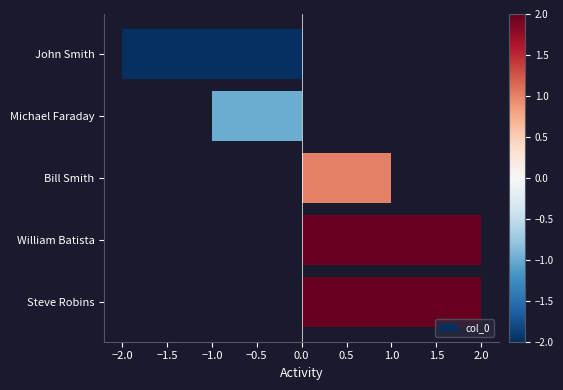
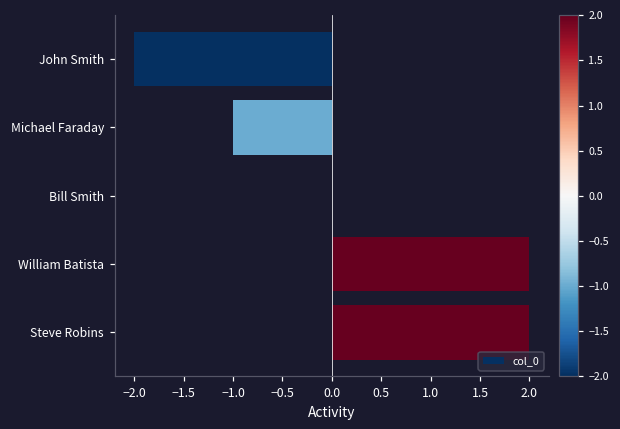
Bill Smith: 1.0 -> 0.0
